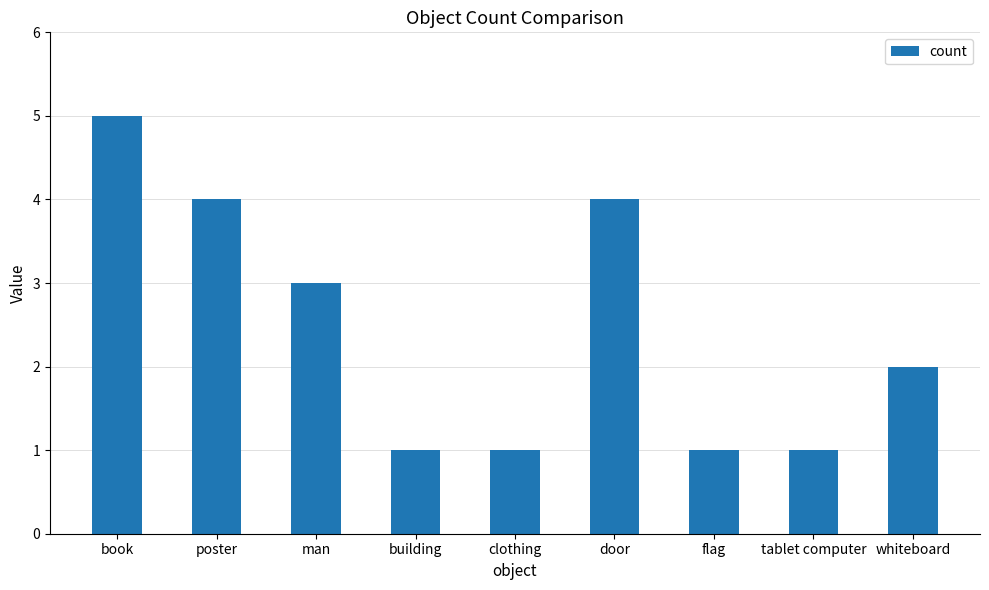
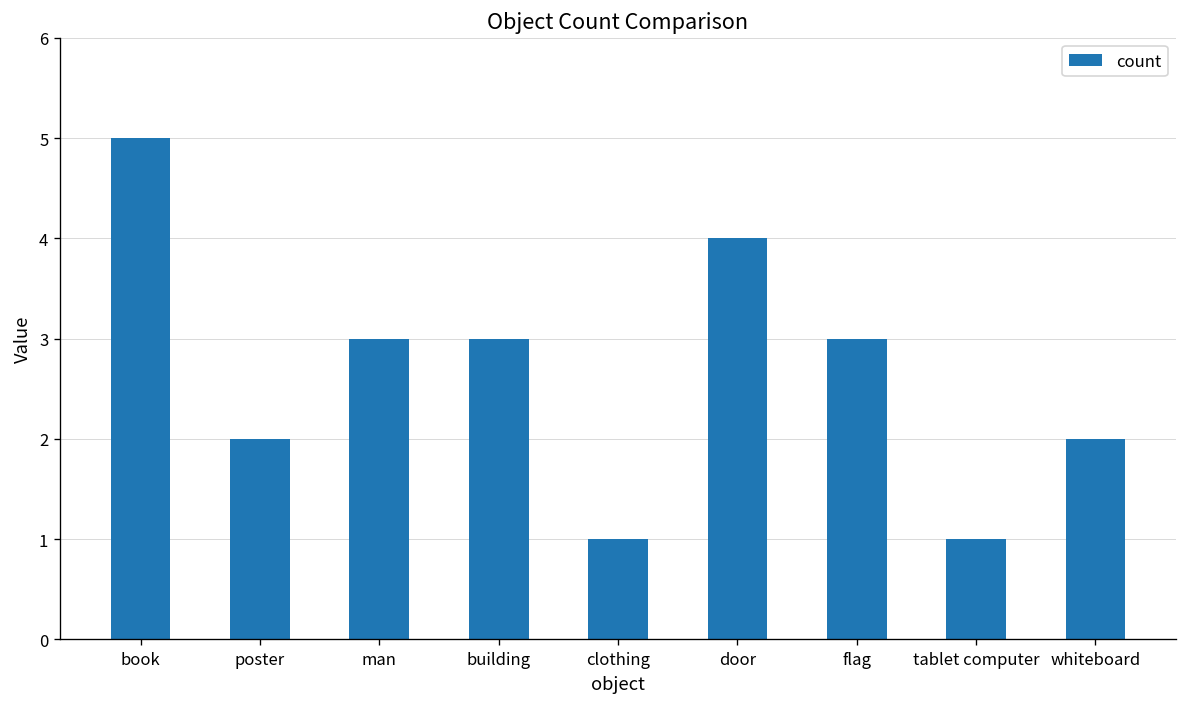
poster: 4 -> 2
building: 1 -> 3
flag: 1 -> 3
